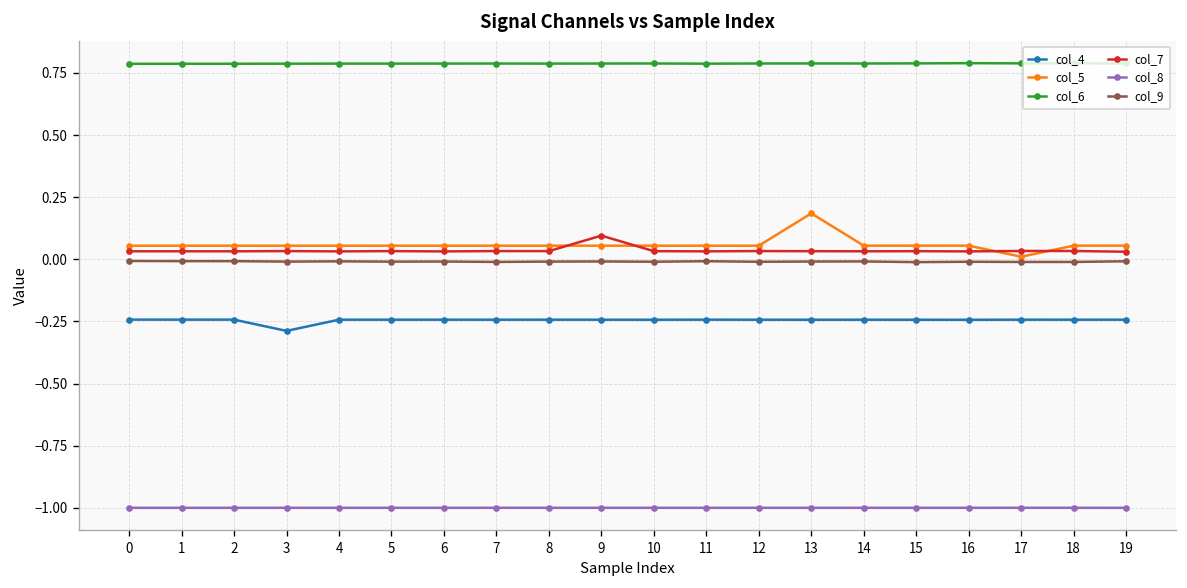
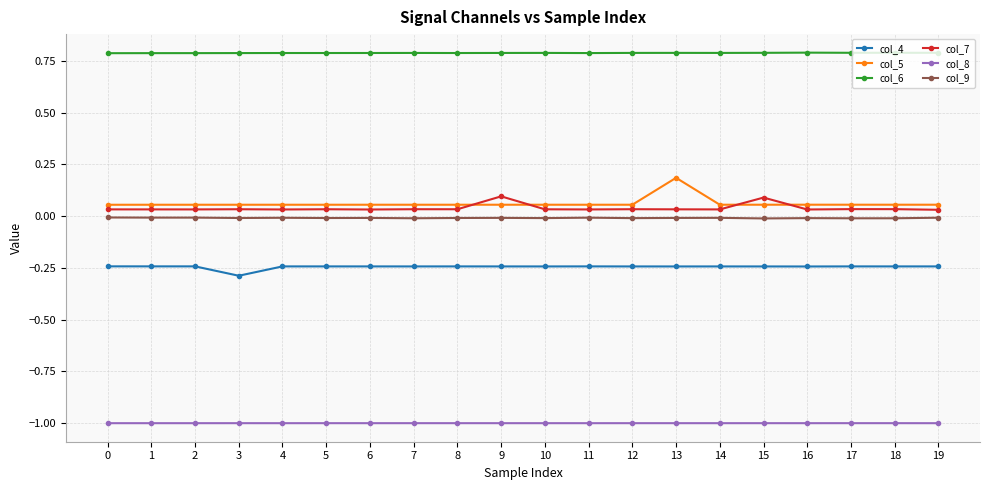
col_7, 15: 0.03 -> 0.09
col_5, 17: 0.01 -> 0.05
